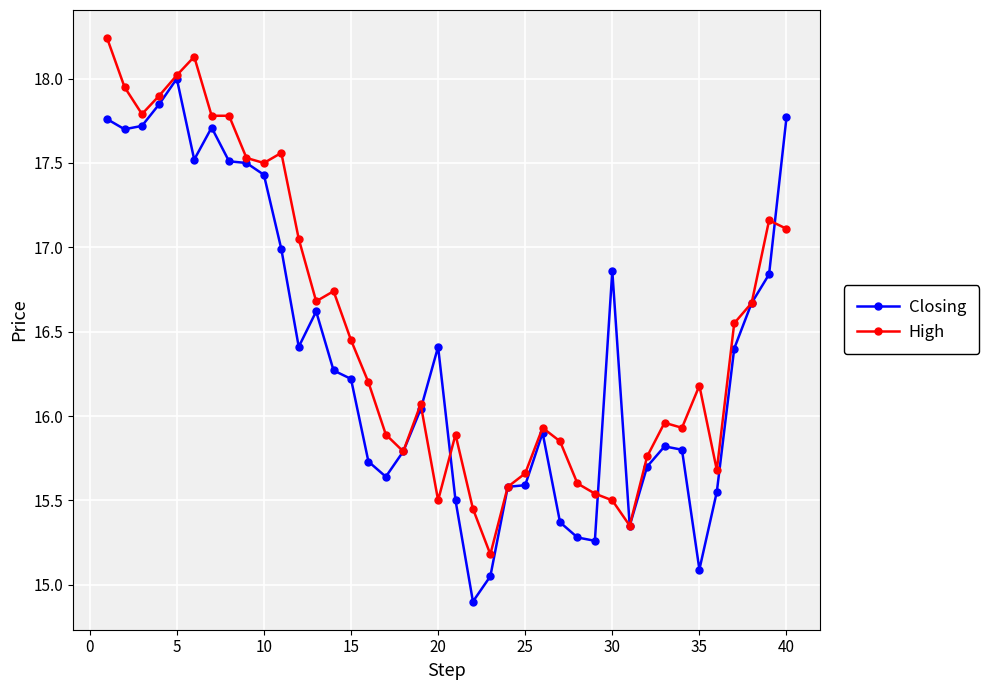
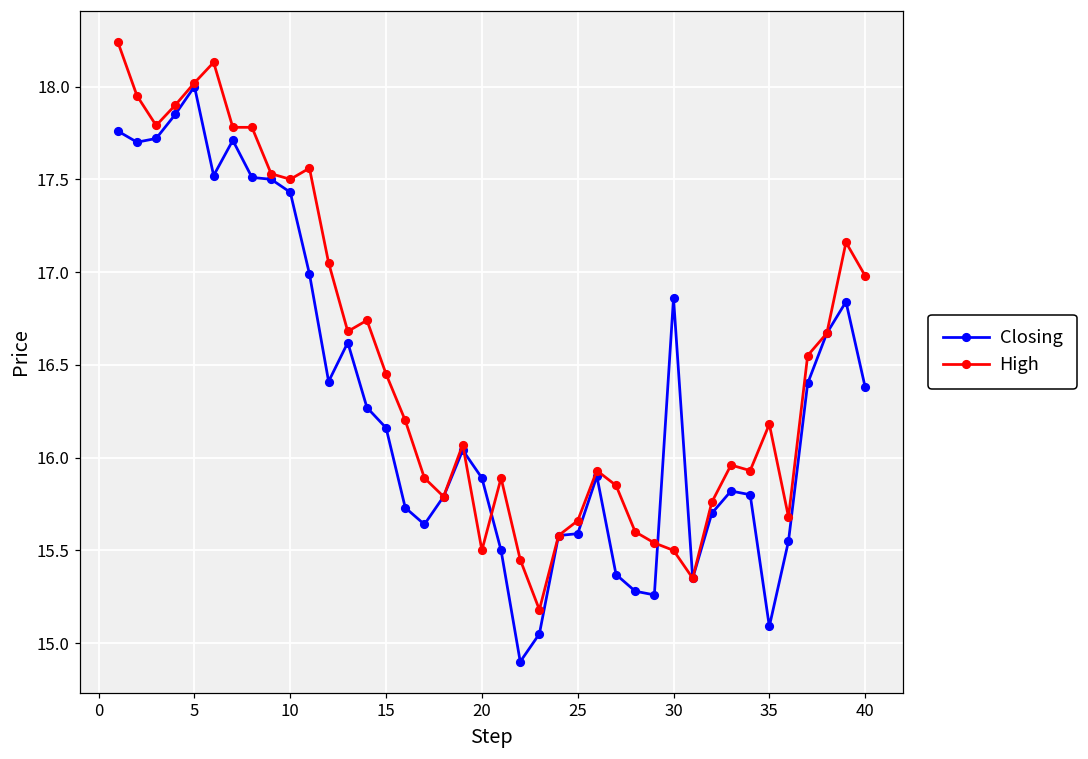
Closing, 15: 16.22 -> 16.16
Closing, 20: 16.41 -> 15.89
Closing, 40: 17.77 -> 16.38
High, 40: 17.11 -> 16.98
